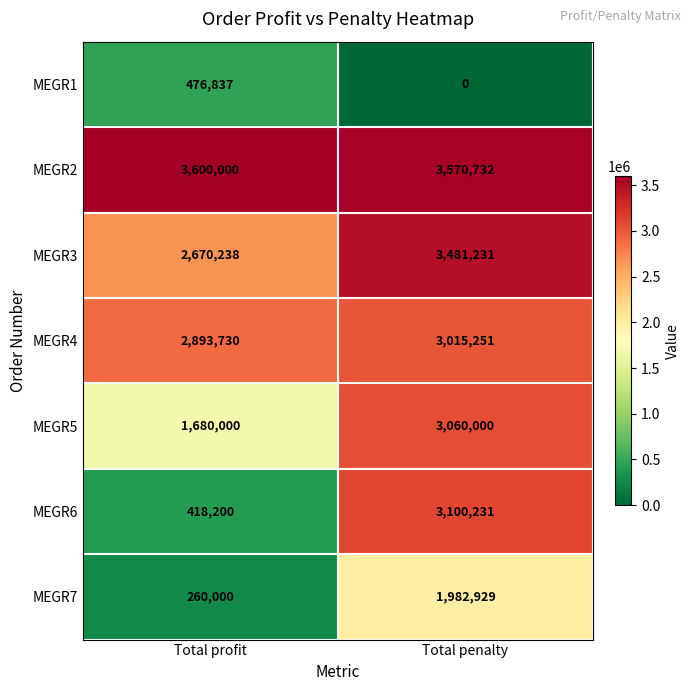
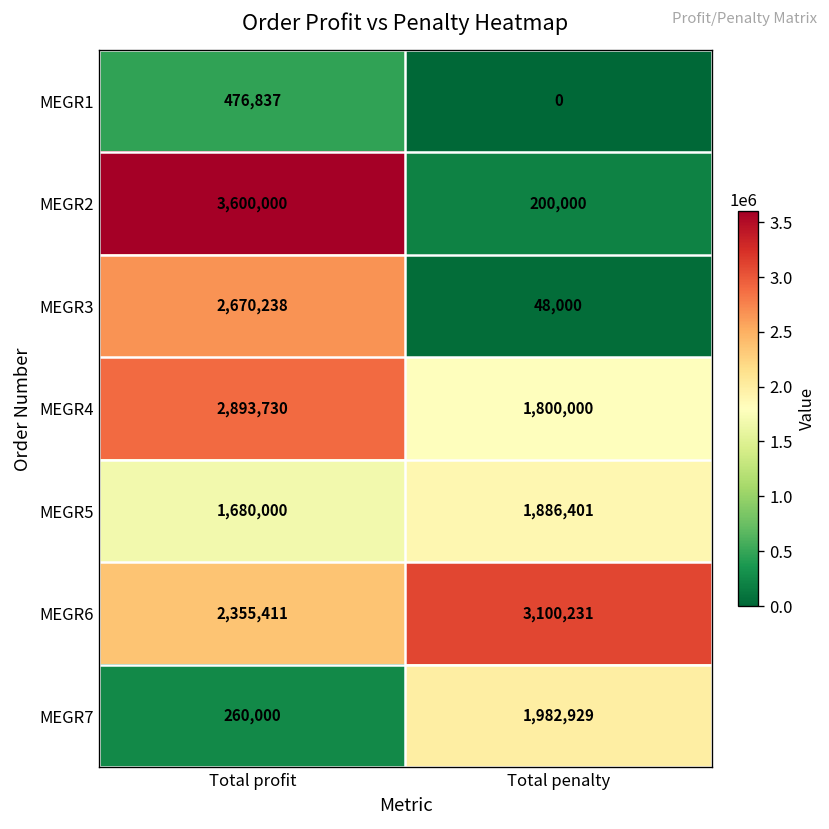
MEGR2, Total penalty: 3,570,732 -> 200,000
MEGR3, Total penalty: 3,481,231 -> 48,000
MEGR4, Total penalty: 3,015,251 -> 1,800,000
MEGR5, Total penalty: 3,060,000 -> 1,886,401
MEGR6, Total profit: 418,200 -> 2,355,411
